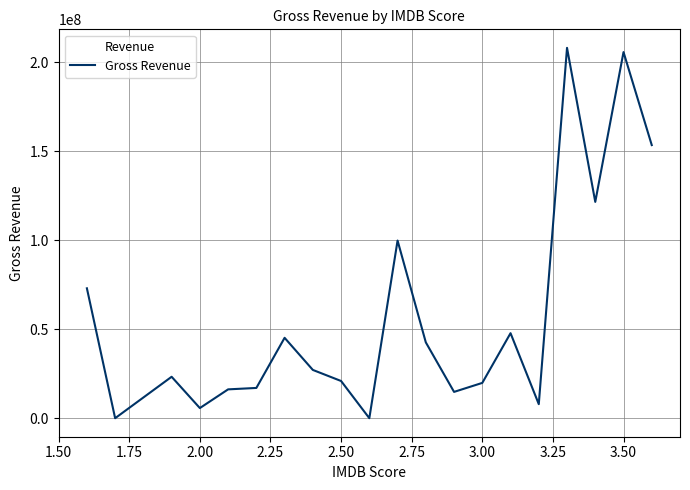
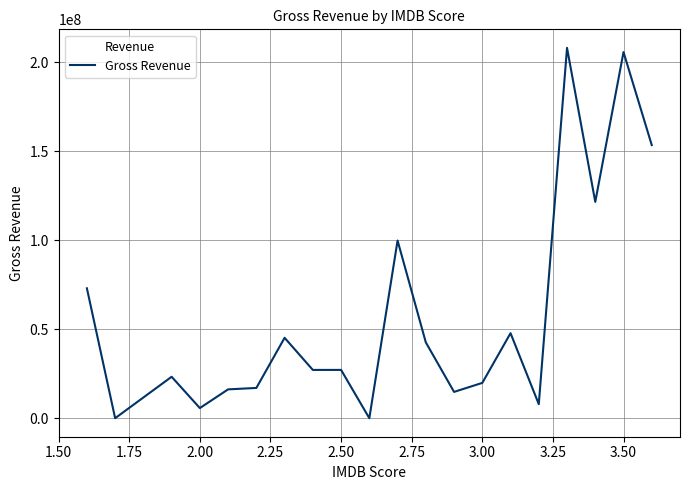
2.50: 21000000 -> 27000000
